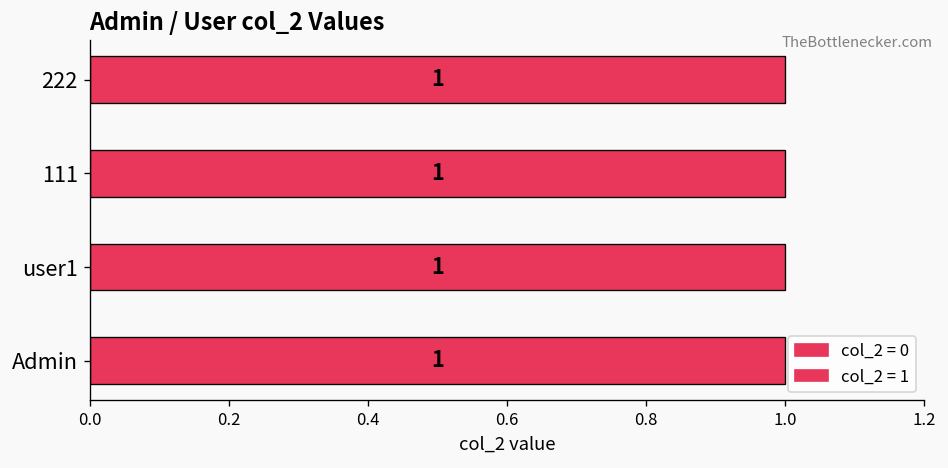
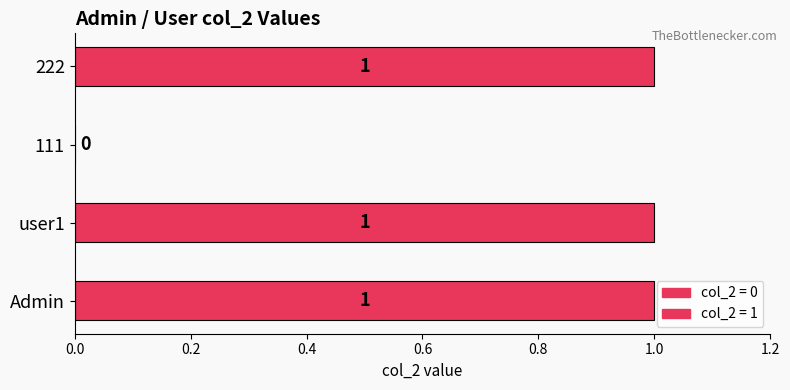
111: 1 -> 0
